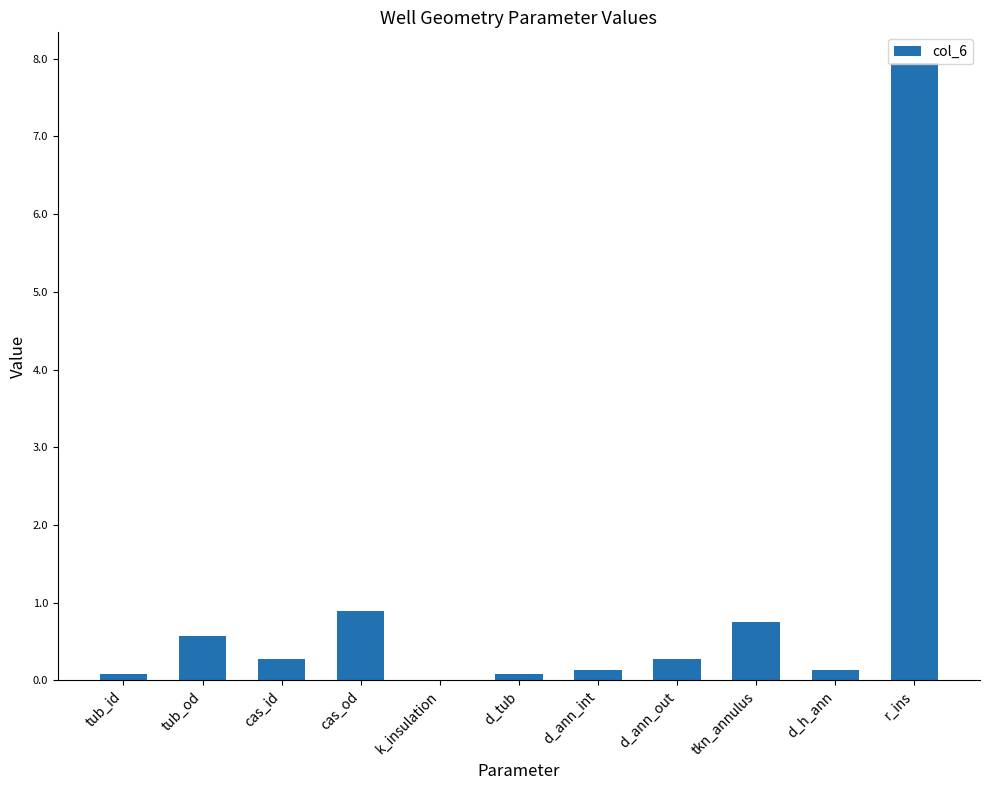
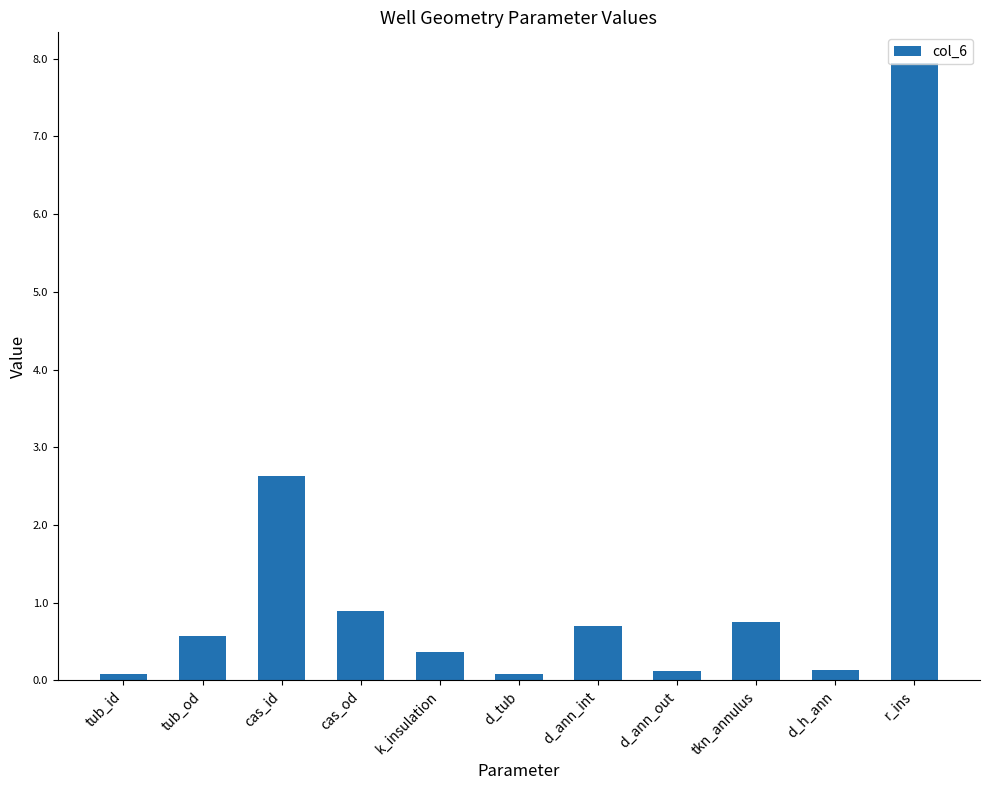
cas_id: 0.3 -> 2.6
k_insulation: 0.0 -> 0.4
d_ann_int: 0.1 -> 0.7
d_ann_out: 0.3 -> 0.1
